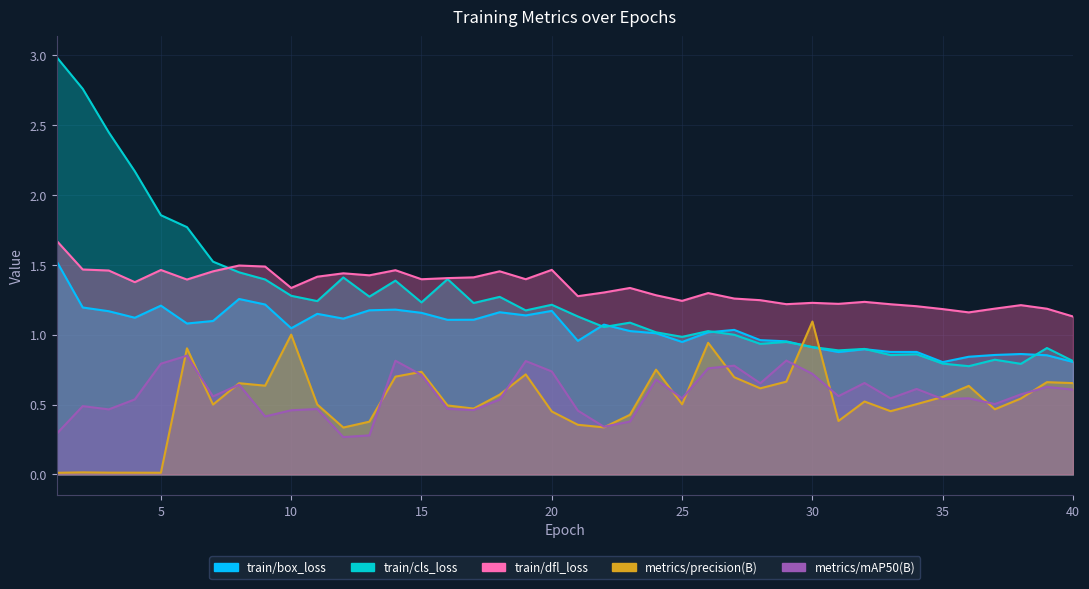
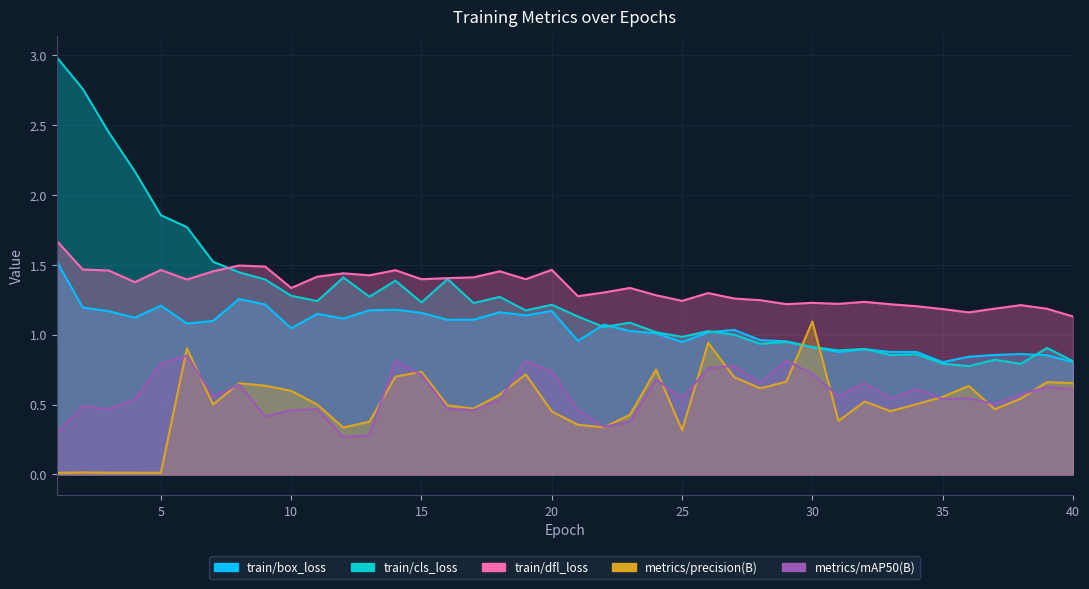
metrics/precision(B), 10: 1.00 -> 0.60
metrics/precision(B), 25: 0.50 -> 0.32
